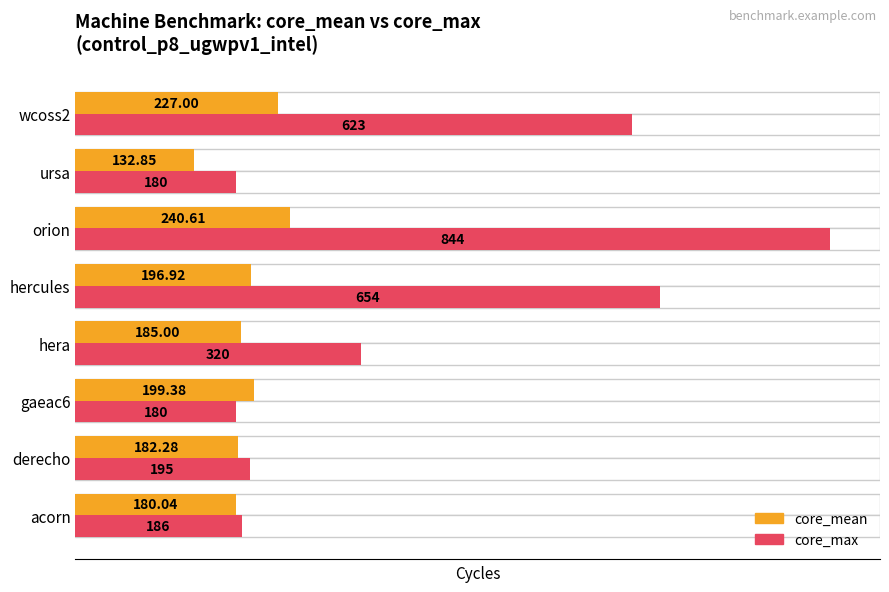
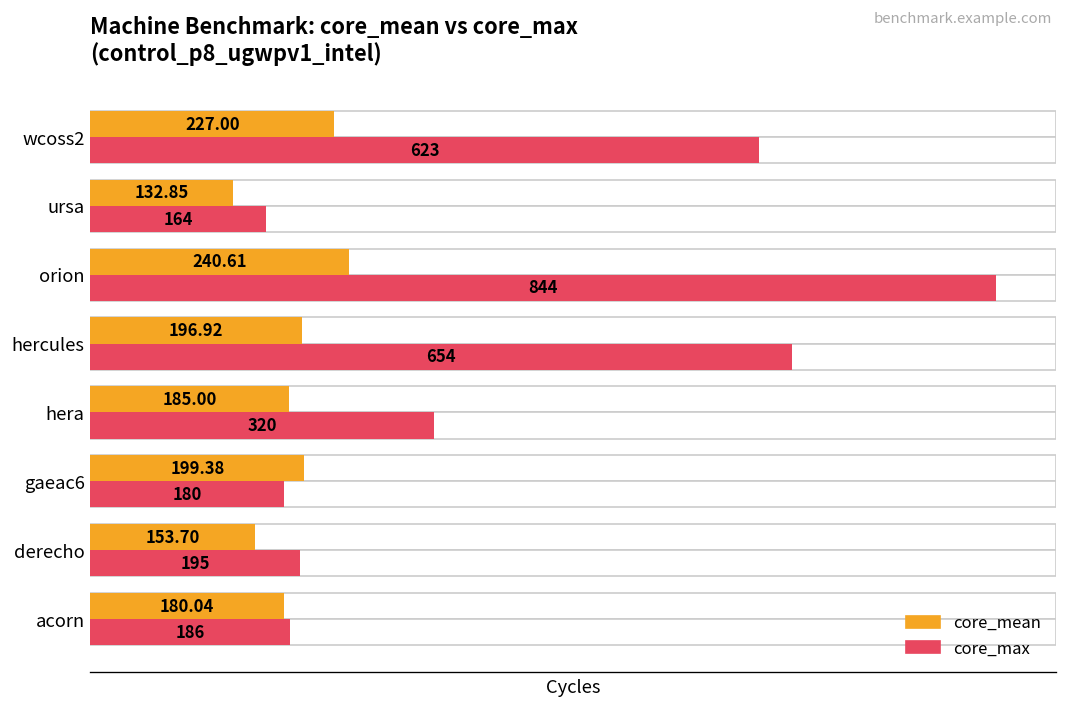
core_max, ursa: 180 -> 164
core_mean, derecho: 182.28 -> 153.70
